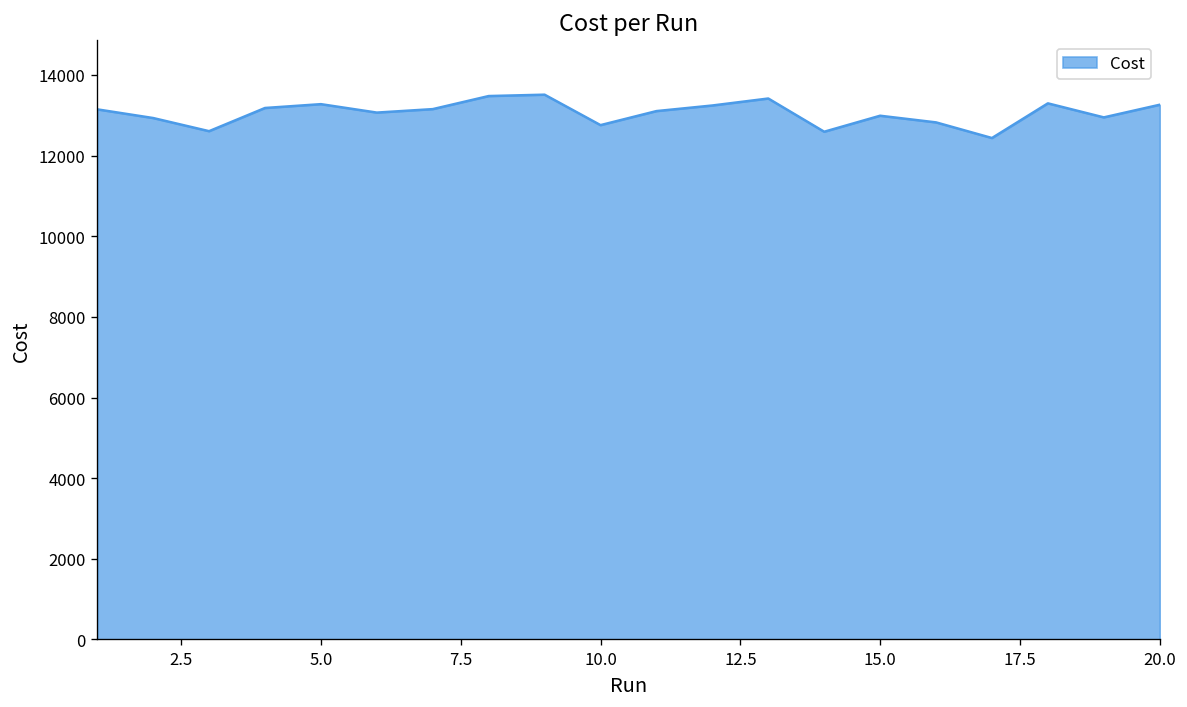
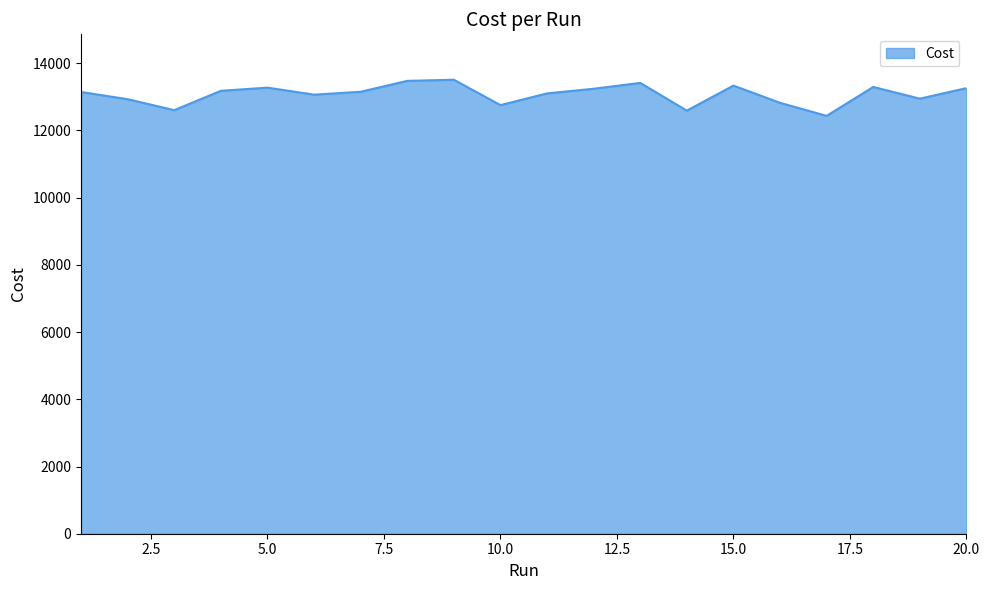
15.0: 13000 -> 13300
